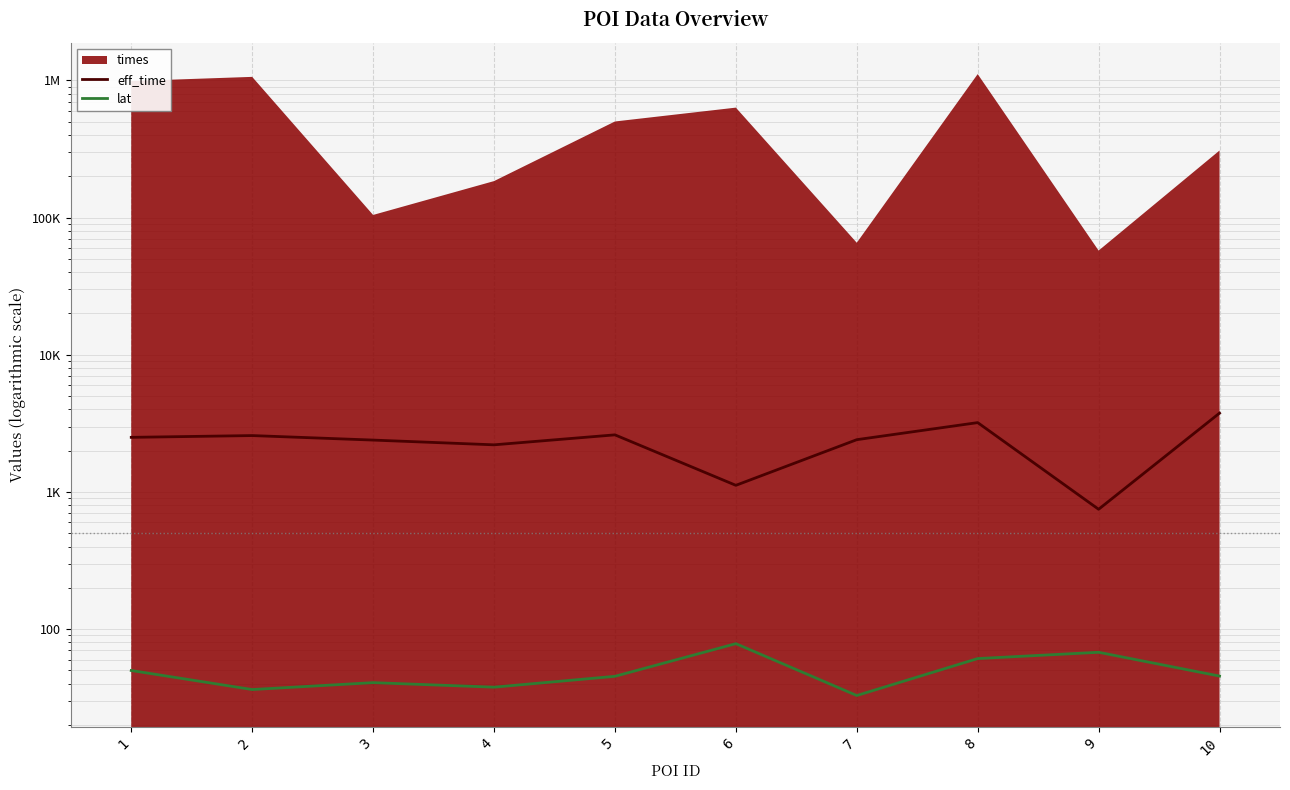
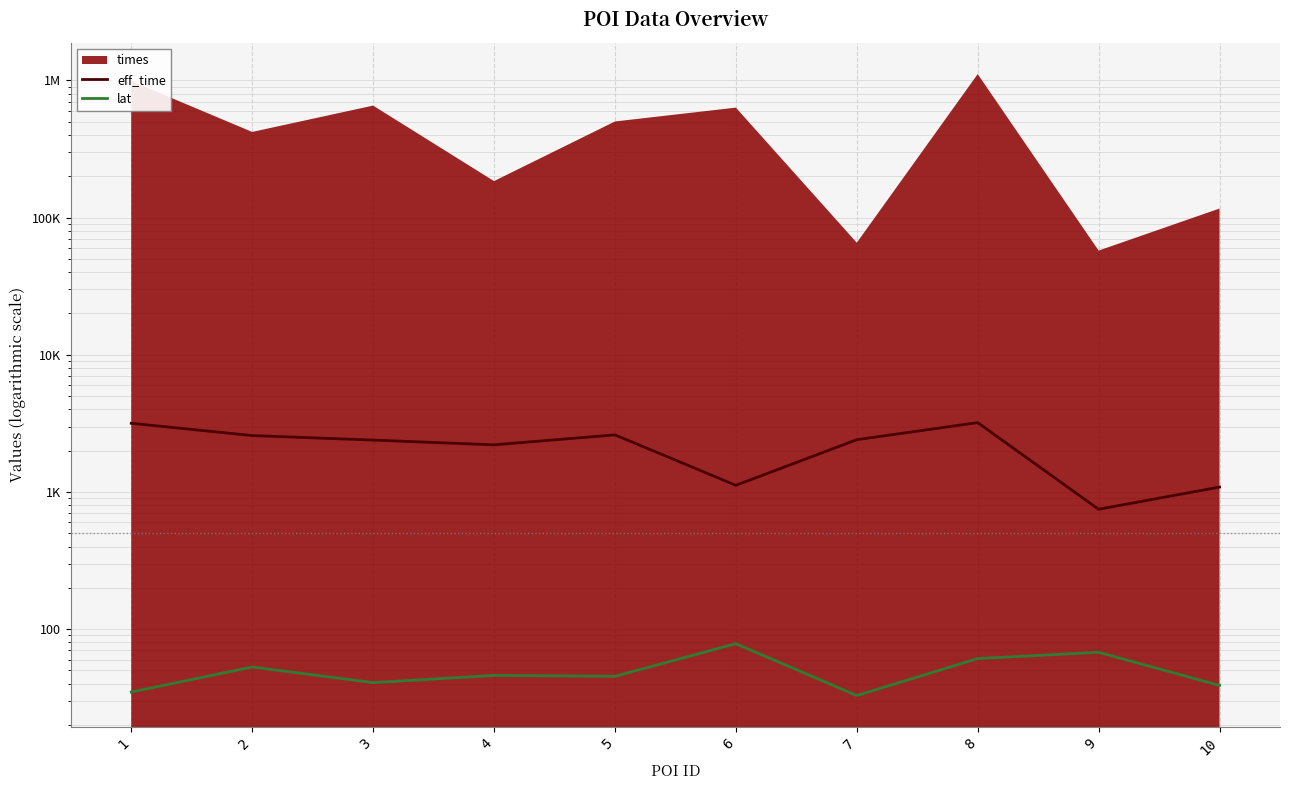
eff_time, 1: 2500 -> 3200
lat, 1: 50 -> 35
times, 2: 1100000 -> 420000
lat, 2: 36 -> 53
times, 3: 100000 -> 700000
lat, 4: 38 -> 46
eff_time, 10: 3800 -> 1100
times, 10: 310000 -> 120000
lat, 10: 46 -> 39
